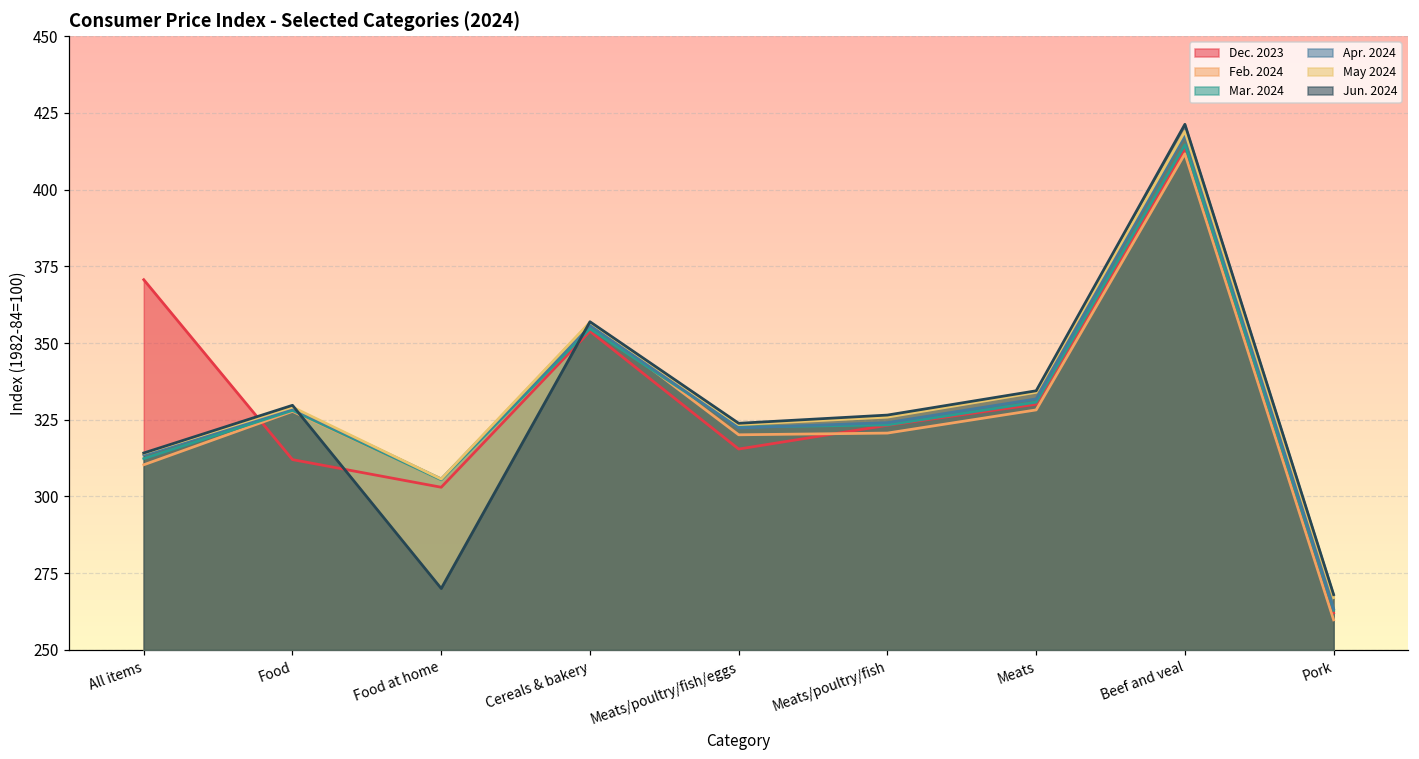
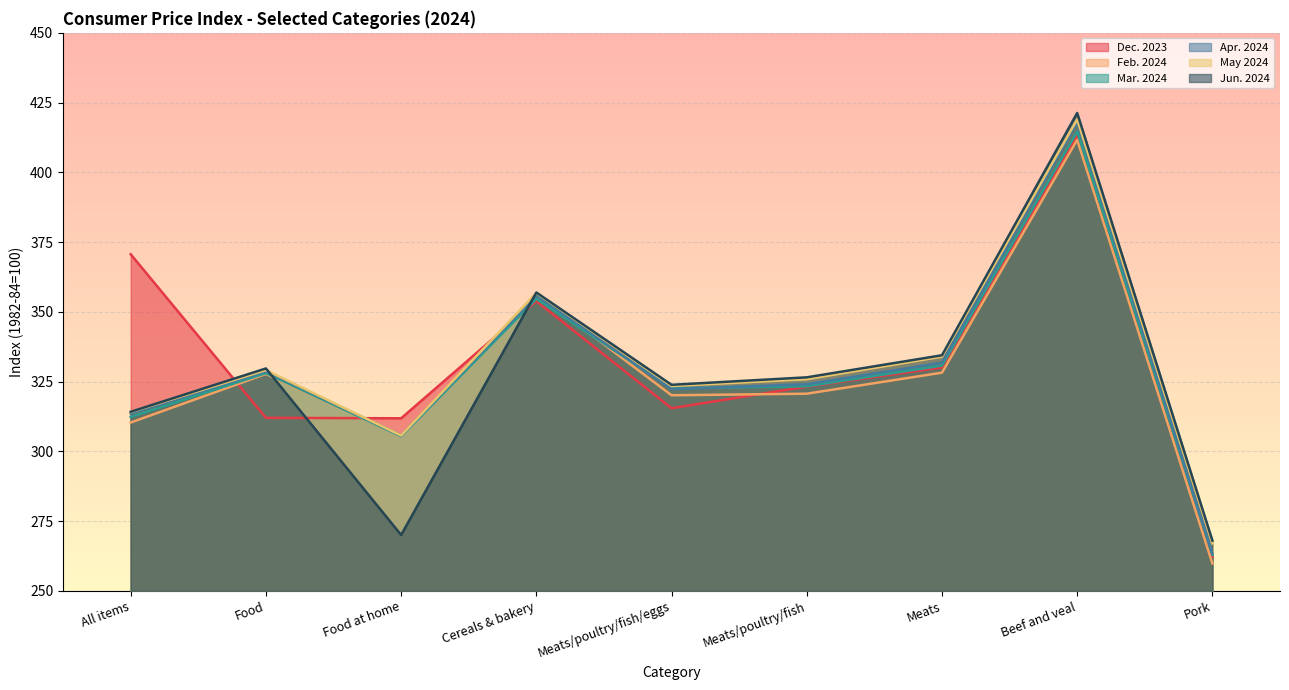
Dec. 2023, Food at home: 303 -> 312
